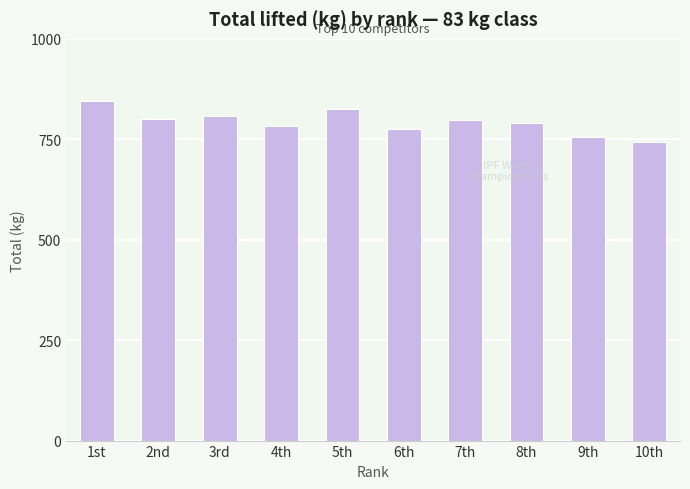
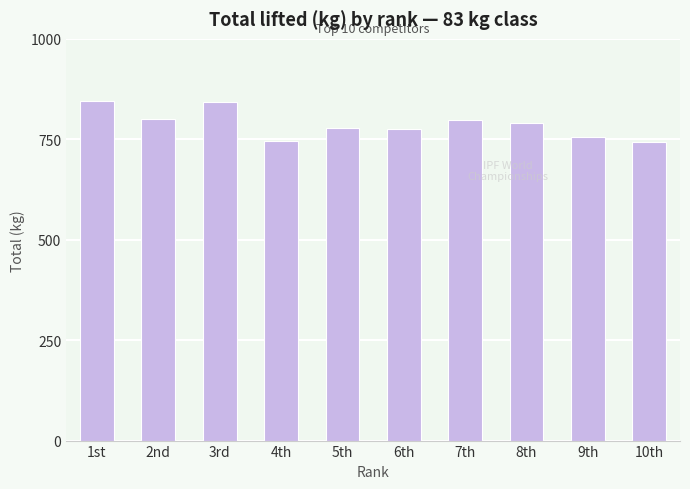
3rd: 810 -> 840
4th: 780 -> 750
5th: 830 -> 780
